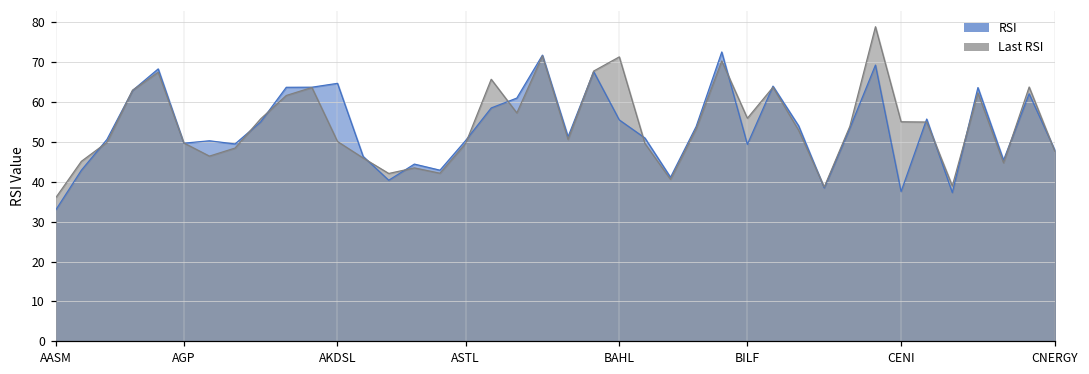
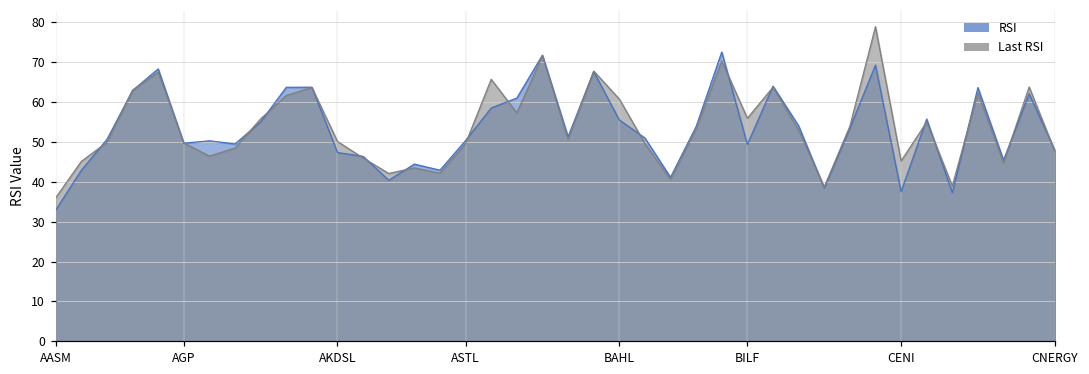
RSI, AKDSL: 65 -> 47
Last RSI, BAHL: 71 -> 61
Last RSI, CENI: 55 -> 45
